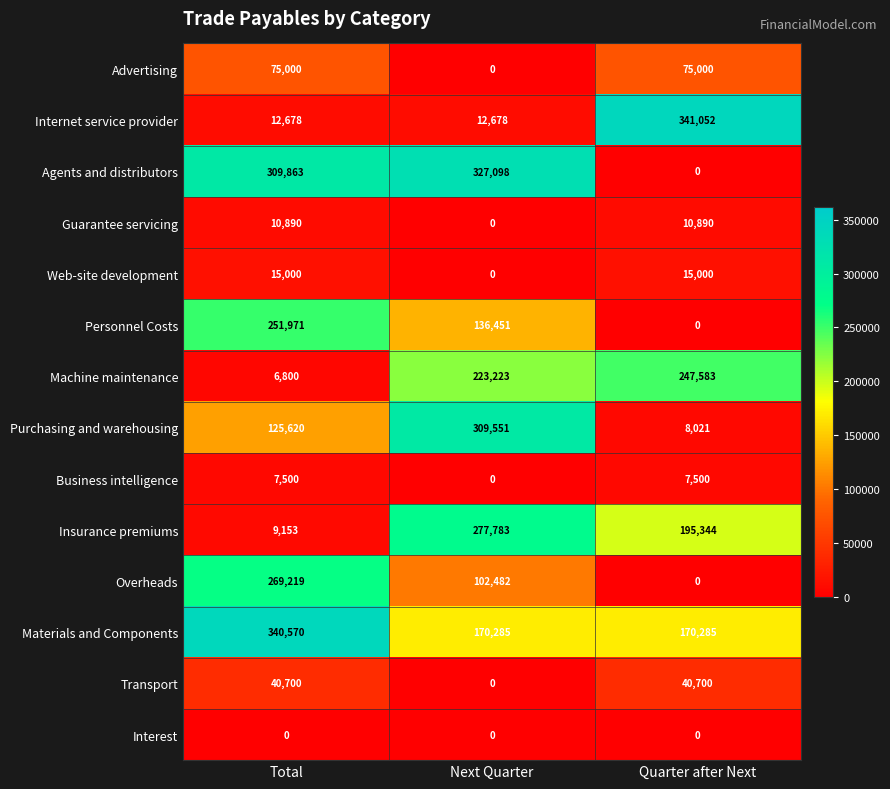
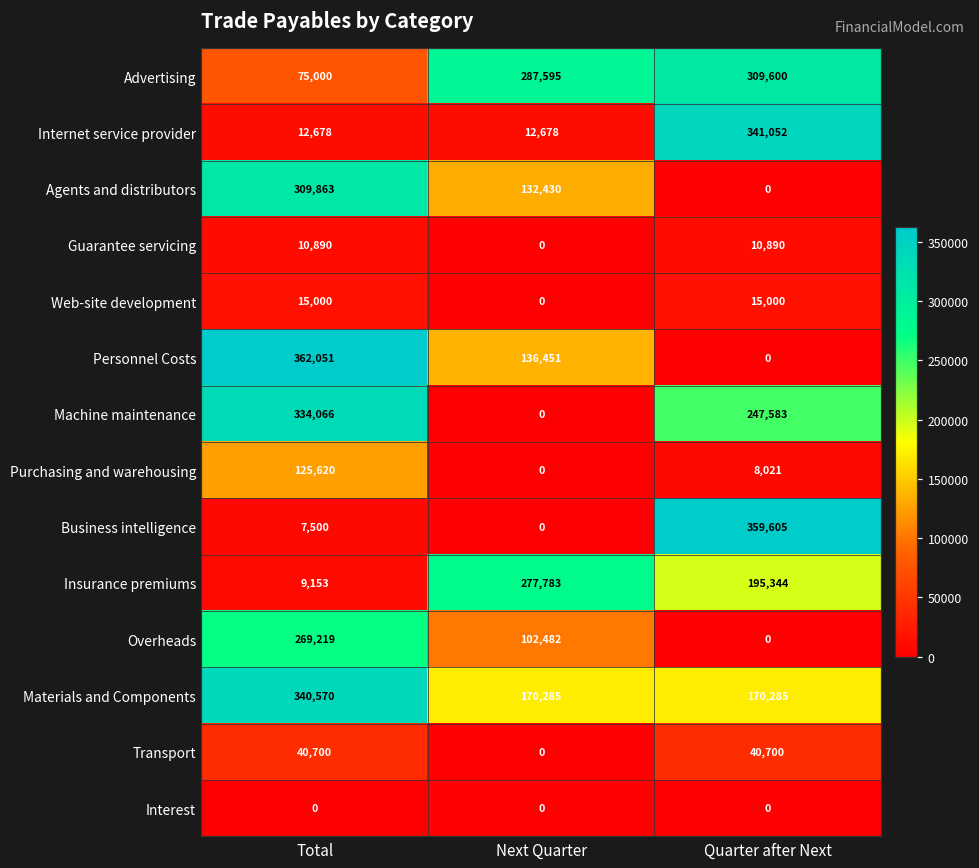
Advertising, Next Quarter: 0 -> 287,595
Advertising, Quarter after Next: 75,000 -> 309,600
Agents and distributors, Next Quarter: 327,098 -> 132,430
Personnel Costs, Total: 251,971 -> 362,051
Machine maintenance, Total: 6,800 -> 334,066
Machine maintenance, Next Quarter: 223,223 -> 0
Purchasing and warehousing, Next Quarter: 309,551 -> 0
Business intelligence, Quarter after Next: 7,500 -> 359,605
